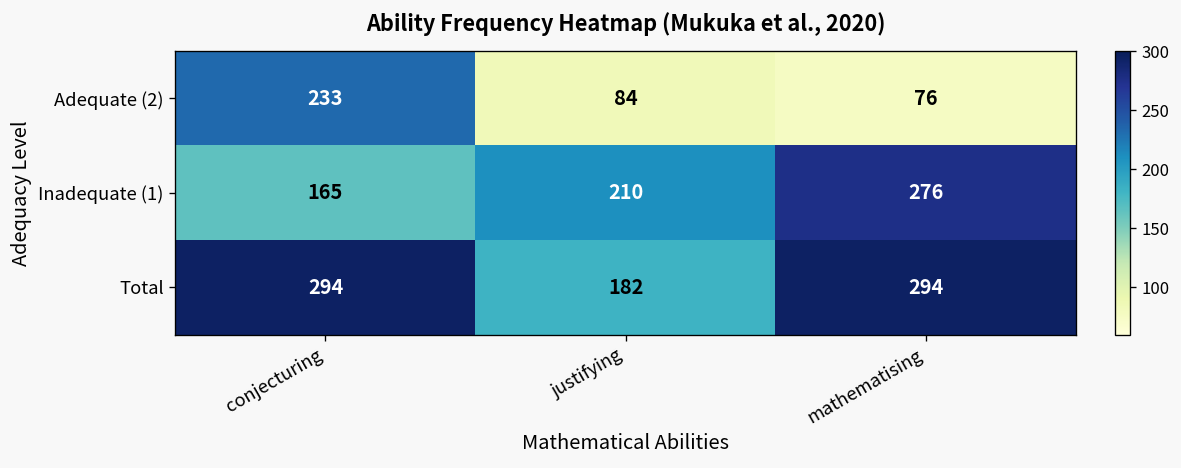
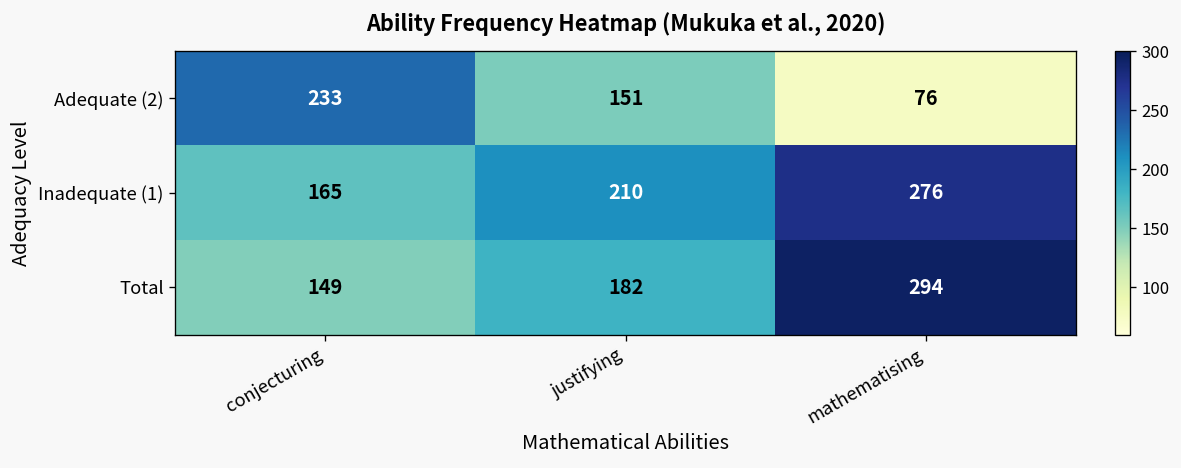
Adequate (2), justifying: 84 -> 151
Total, conjecturing: 294 -> 149
